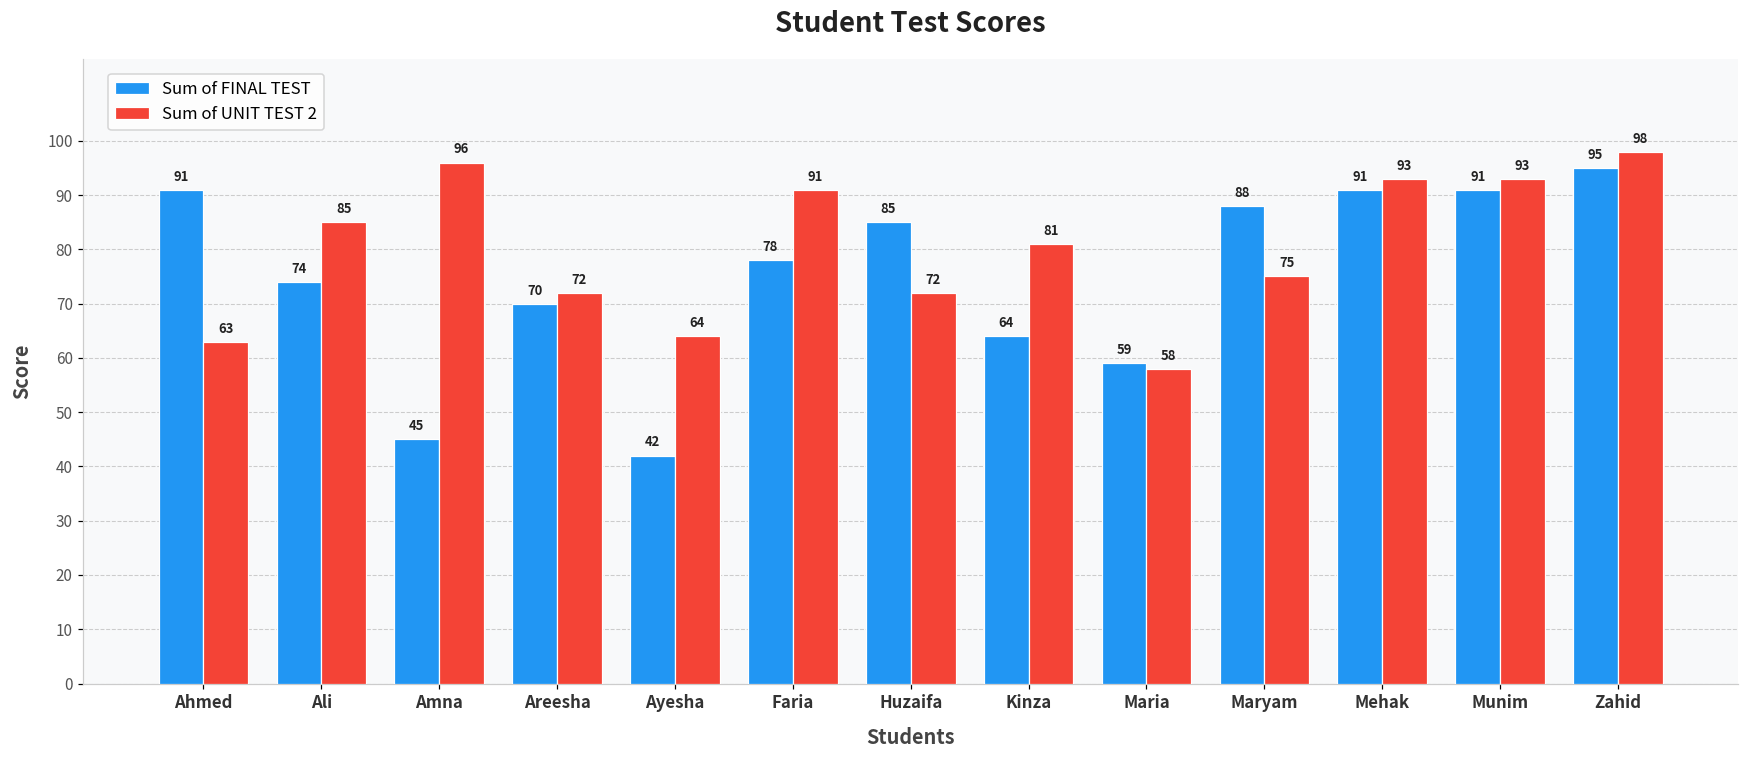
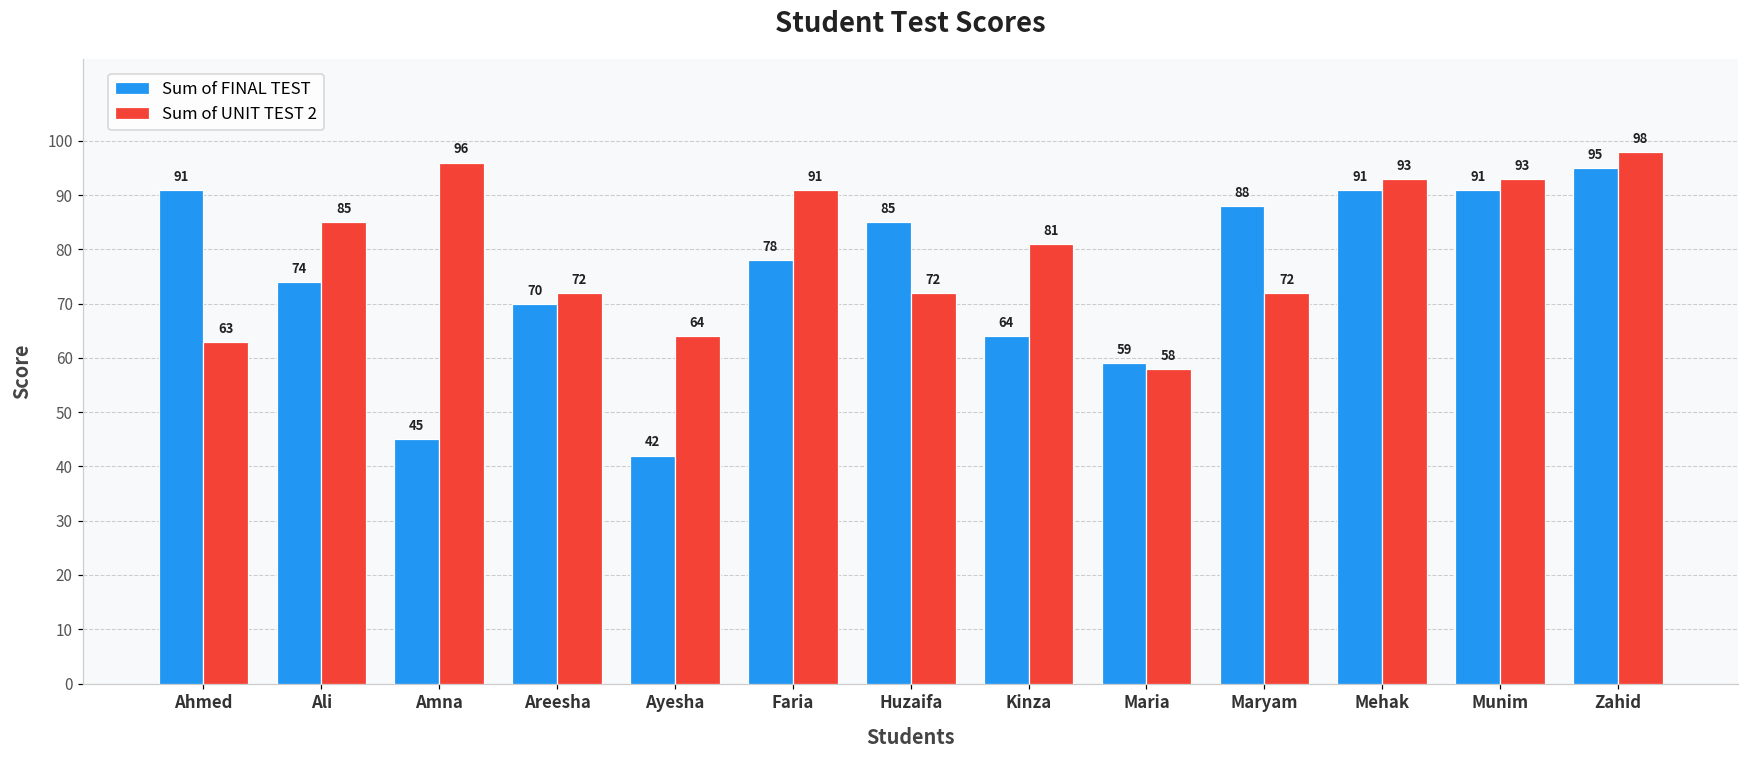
Sum of UNIT TEST 2, Maryam: 75 -> 72
